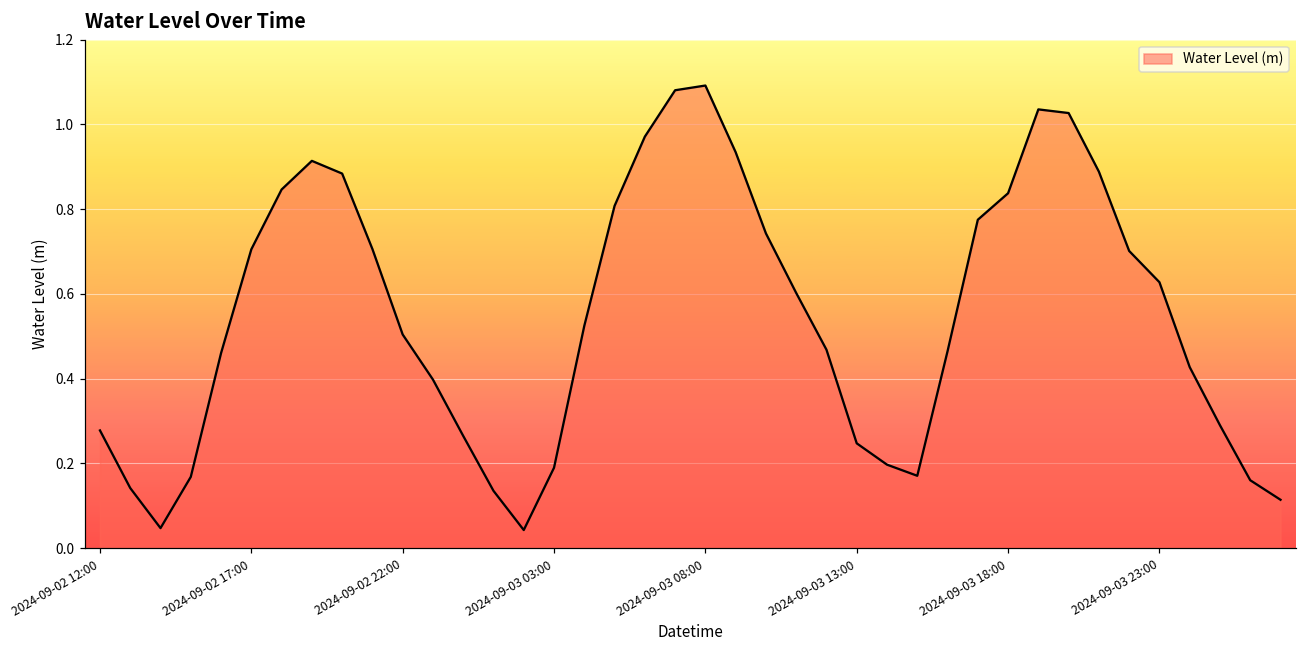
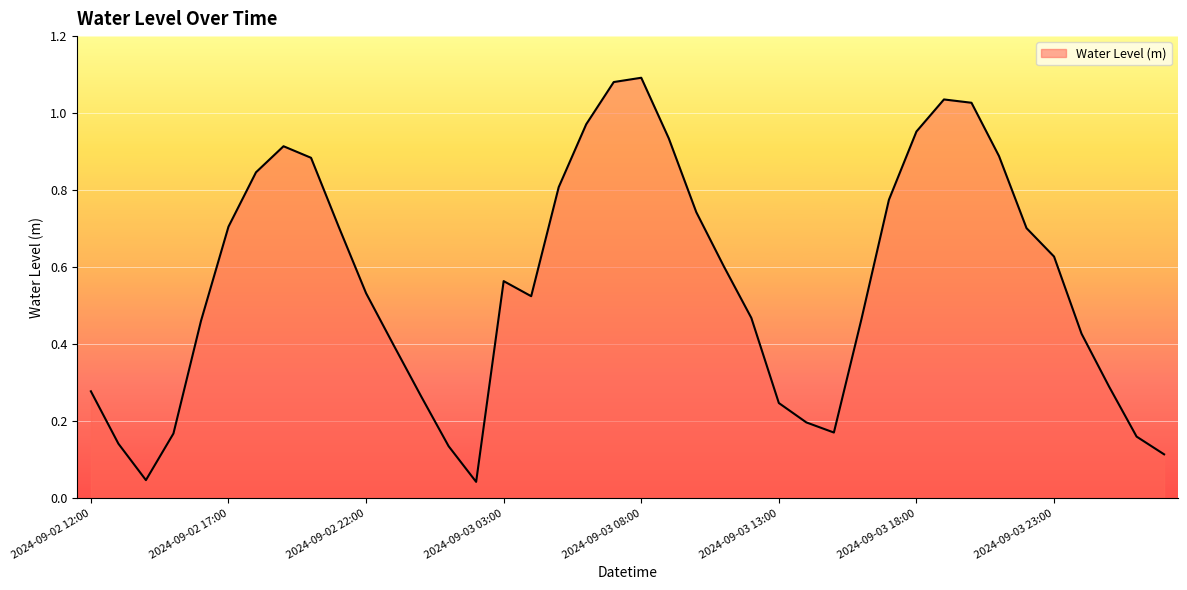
2024-09-02 22:00: 0.50 -> 0.53
2024-09-03 03:00: 0.19 -> 0.56
2024-09-03 18:00: 0.84 -> 0.95
